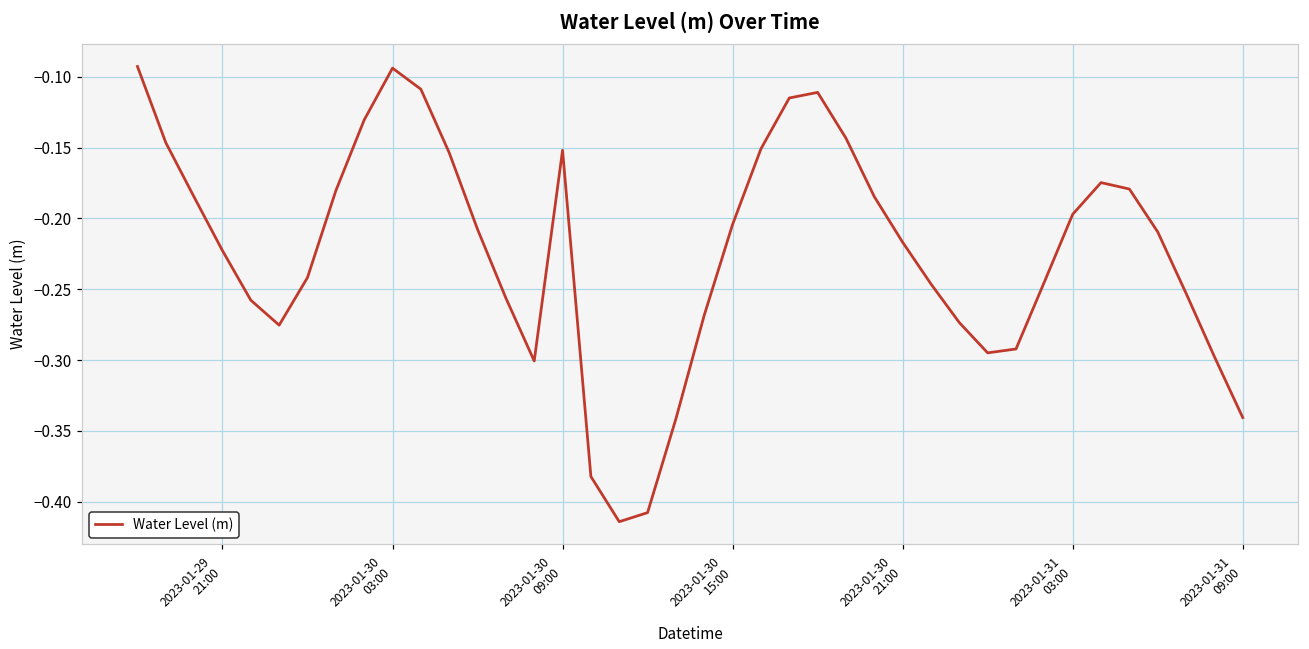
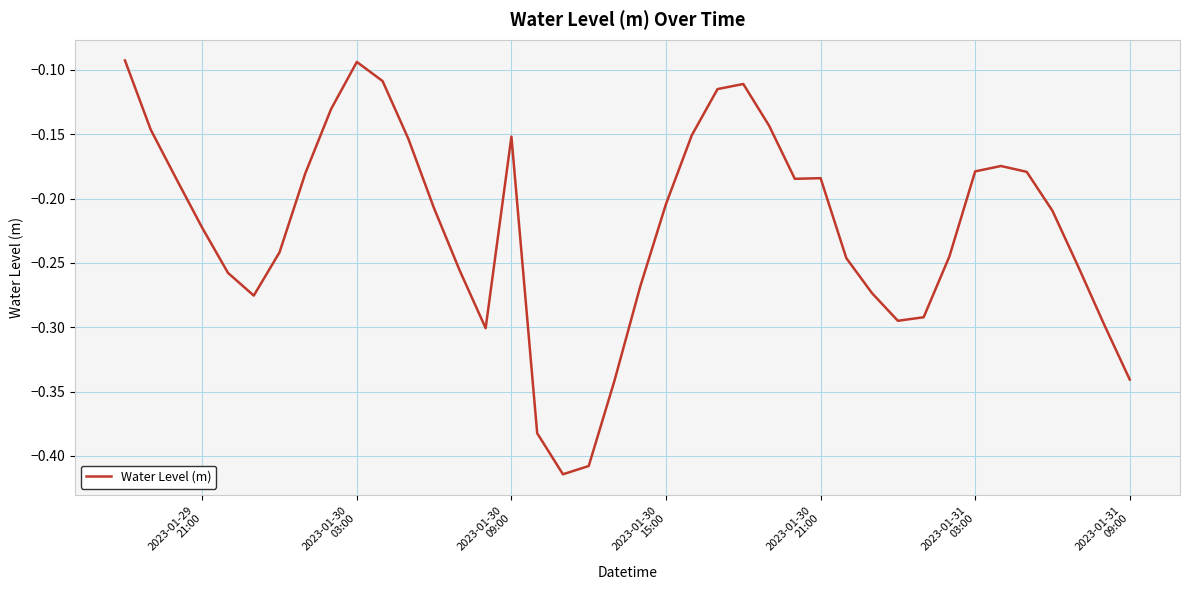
2023-01-30 21:00: -0.217 -> -0.184
2023-01-31 03:00: -0.197 -> -0.179
